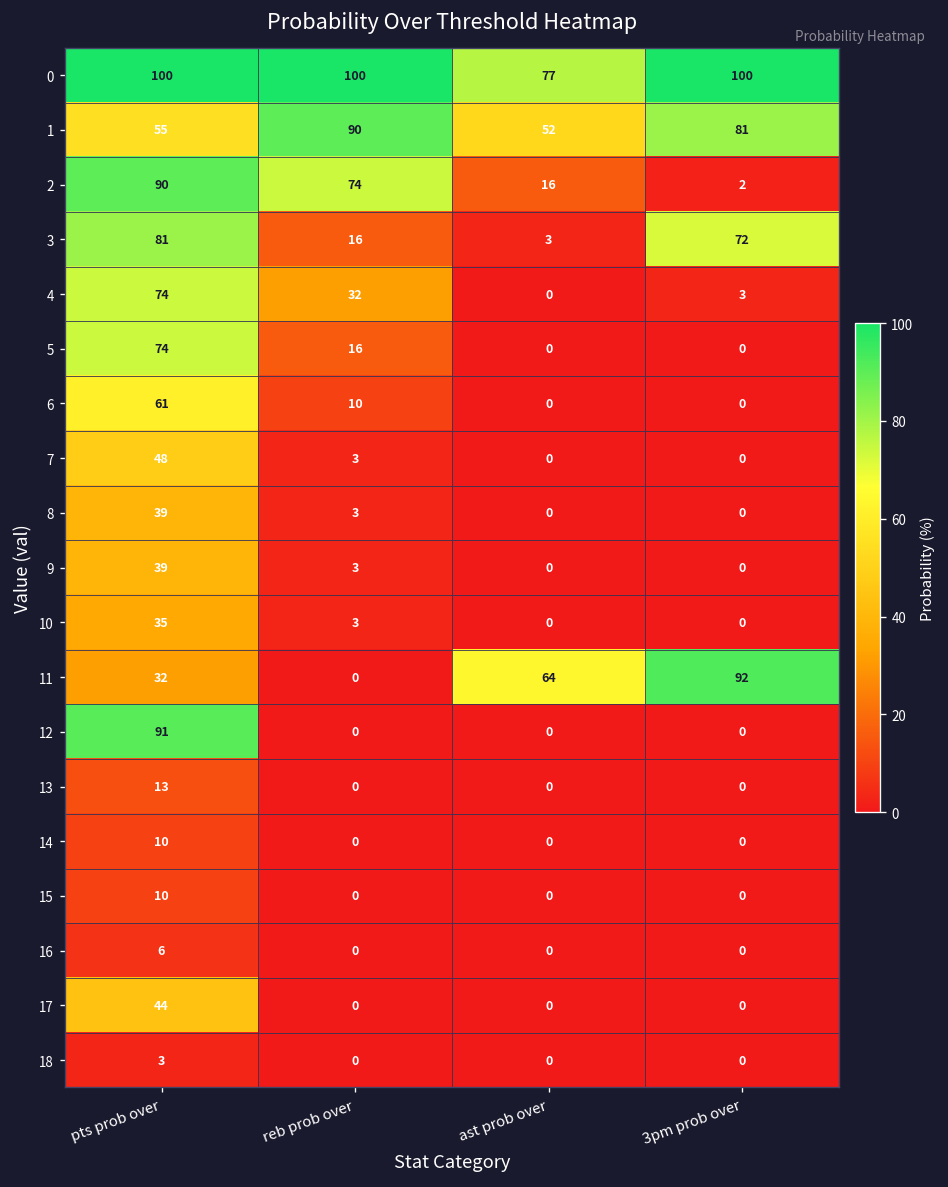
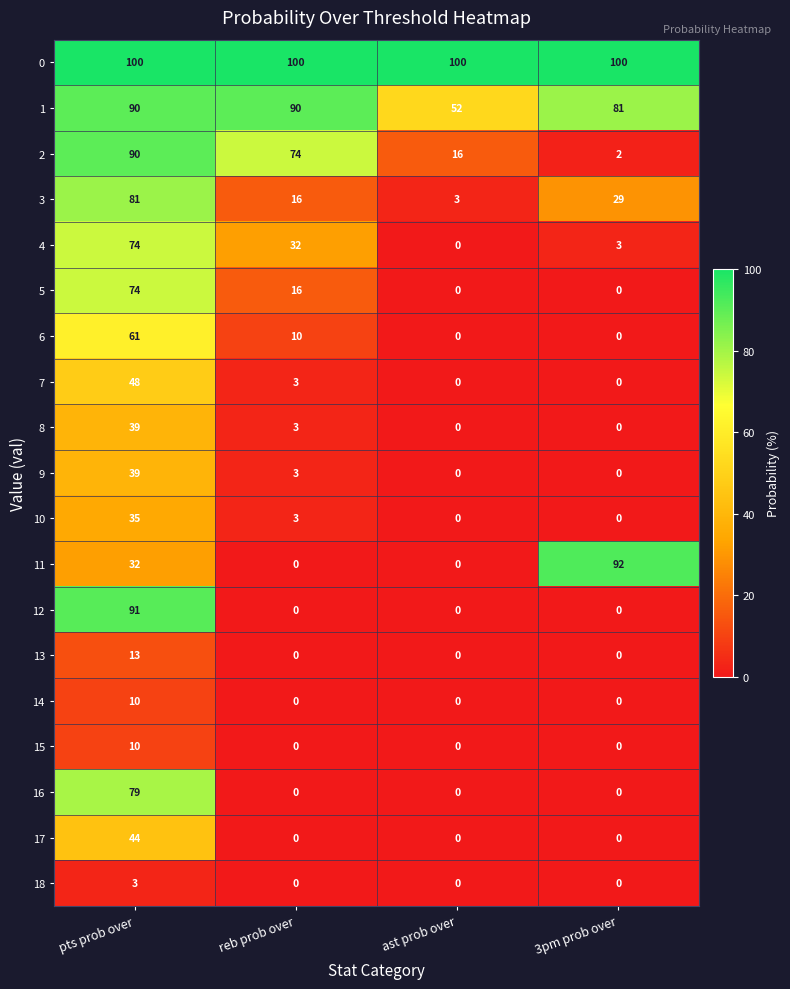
0, ast prob over: 77 -> 100
1, pts prob over: 55 -> 90
3, 3pm prob over: 72 -> 29
11, ast prob over: 64 -> 0
16, pts prob over: 6 -> 79
